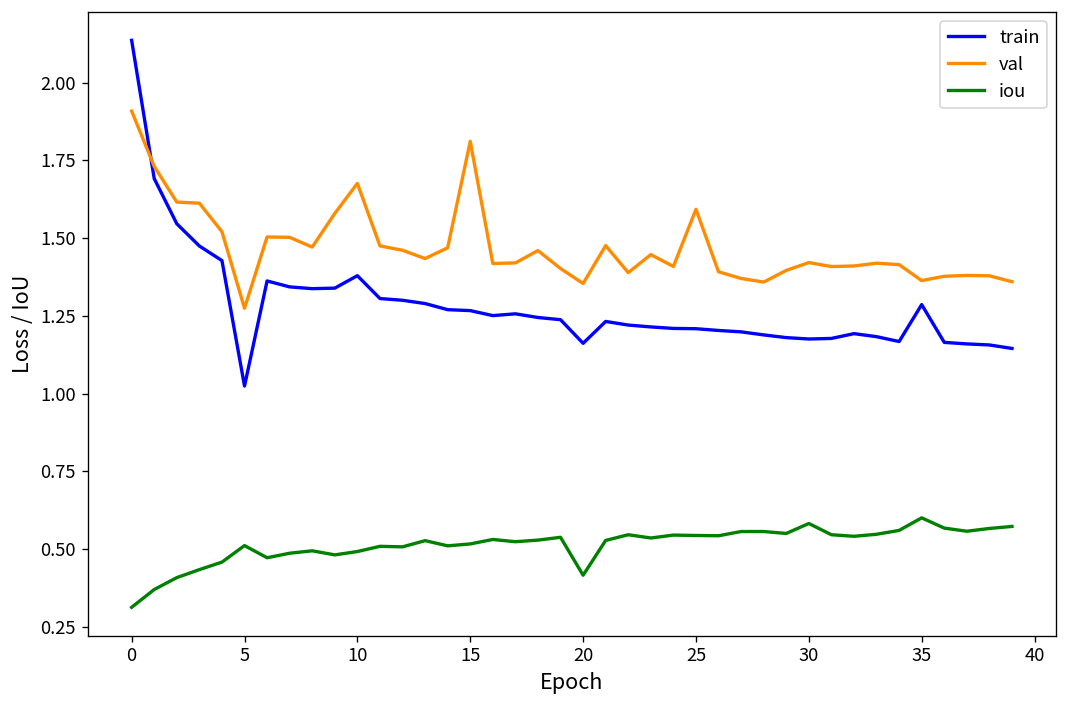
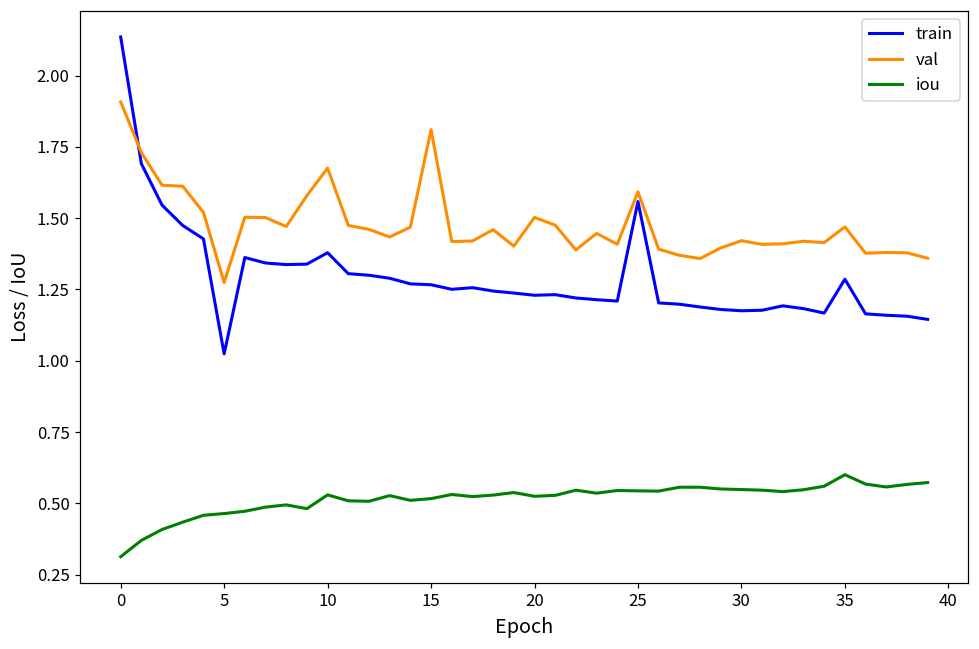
iou, 5: 0.51 -> 0.46
iou, 10: 0.49 -> 0.53
train, 20: 1.16 -> 1.23
val, 20: 1.35 -> 1.50
iou, 20: 0.42 -> 0.52
train, 25: 1.21 -> 1.56
iou, 30: 0.58 -> 0.55
val, 35: 1.36 -> 1.47
